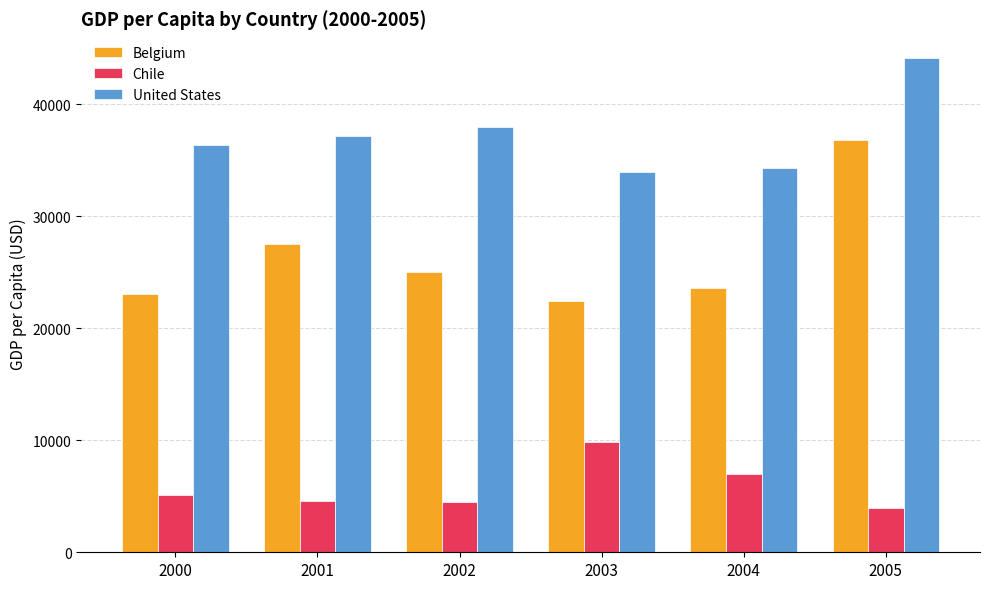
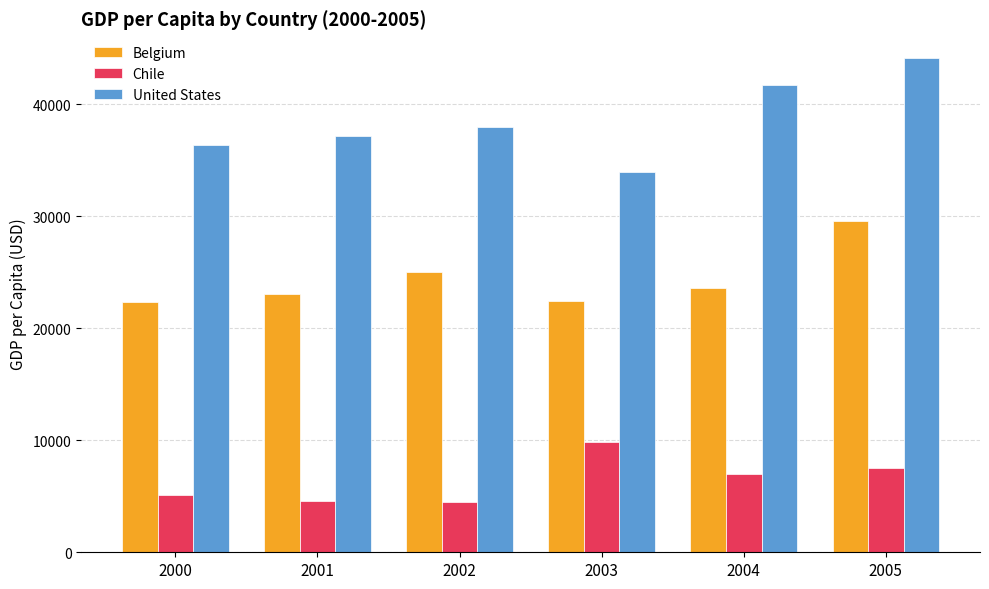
Belgium, 2000: 23100 -> 22400
Belgium, 2001: 27500 -> 23000
United States, 2004: 34300 -> 41700
Belgium, 2005: 36800 -> 29500
Chile, 2005: 3900 -> 7600
